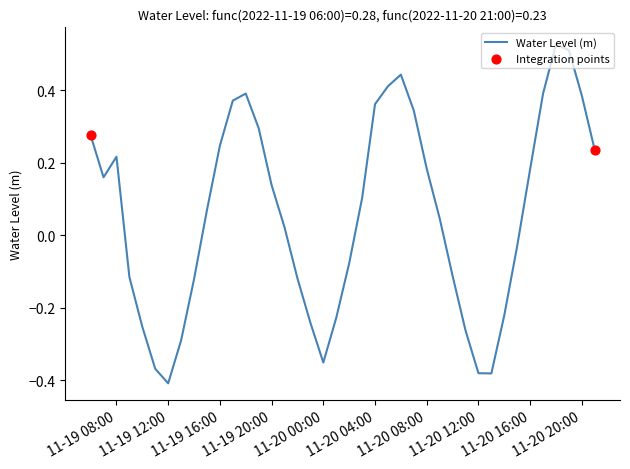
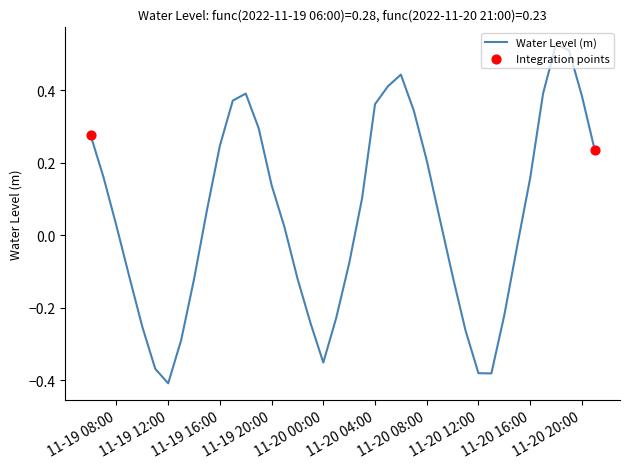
Water Level (m), 11-19 08:00: 0.22 -> 0.03
Water Level (m), 11-20 08:00: 0.18 -> 0.21
Water Level (m), 11-20 16:00: 0.18 -> 0.16
